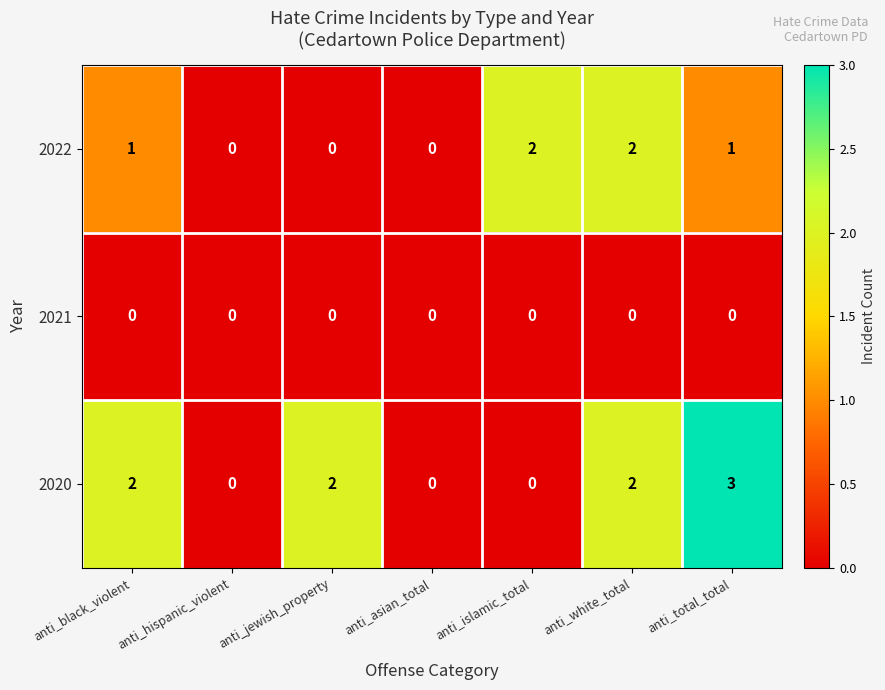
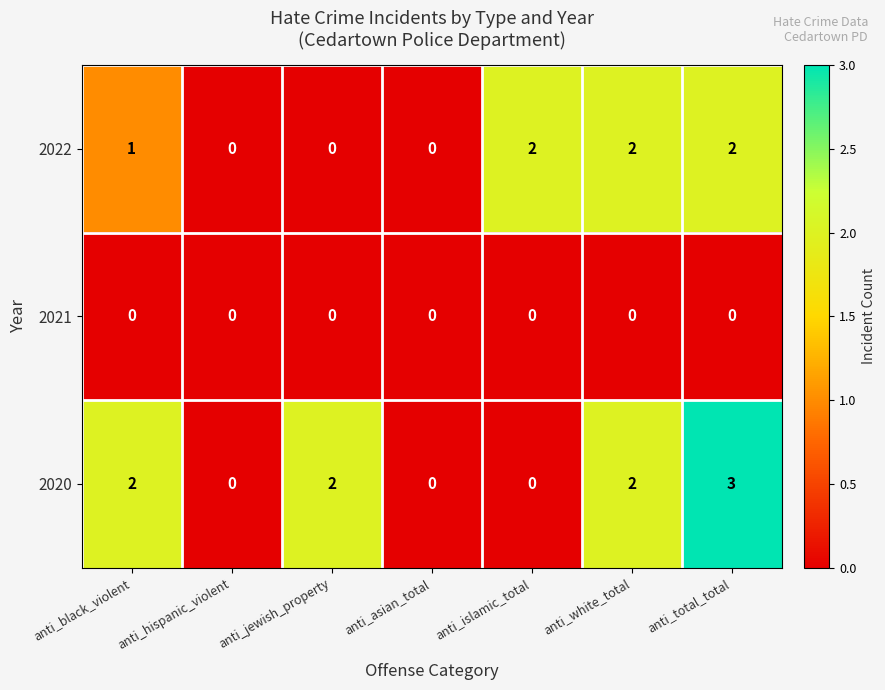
2022, anti_total_total: 1 -> 2
